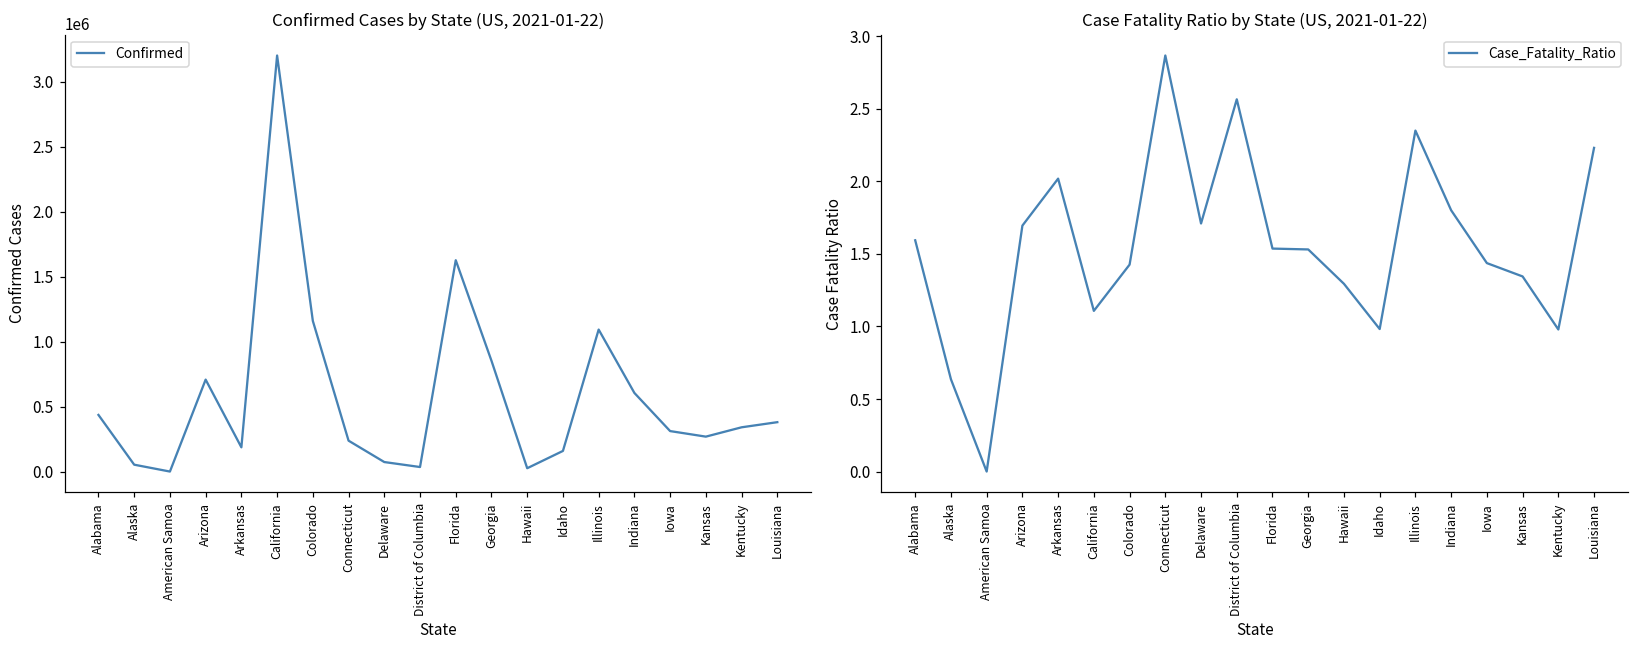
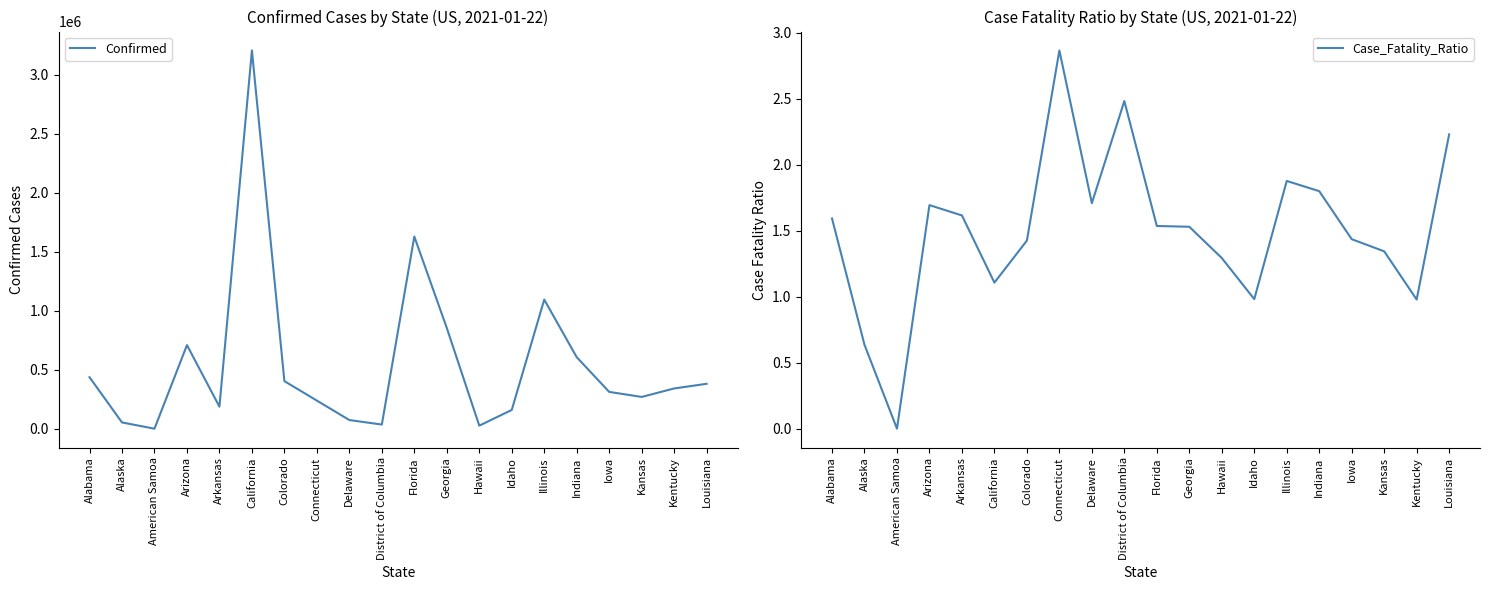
Confirmed Cases by State (US, 2021-01-22), Colorado: 1160000 -> 400000
Case Fatality Ratio by State (US, 2021-01-22), Arkansas: 2.02 -> 1.62
Case Fatality Ratio by State (US, 2021-01-22), District of Columbia: 2.57 -> 2.48
Case Fatality Ratio by State (US, 2021-01-22), Illinois: 2.35 -> 1.88
